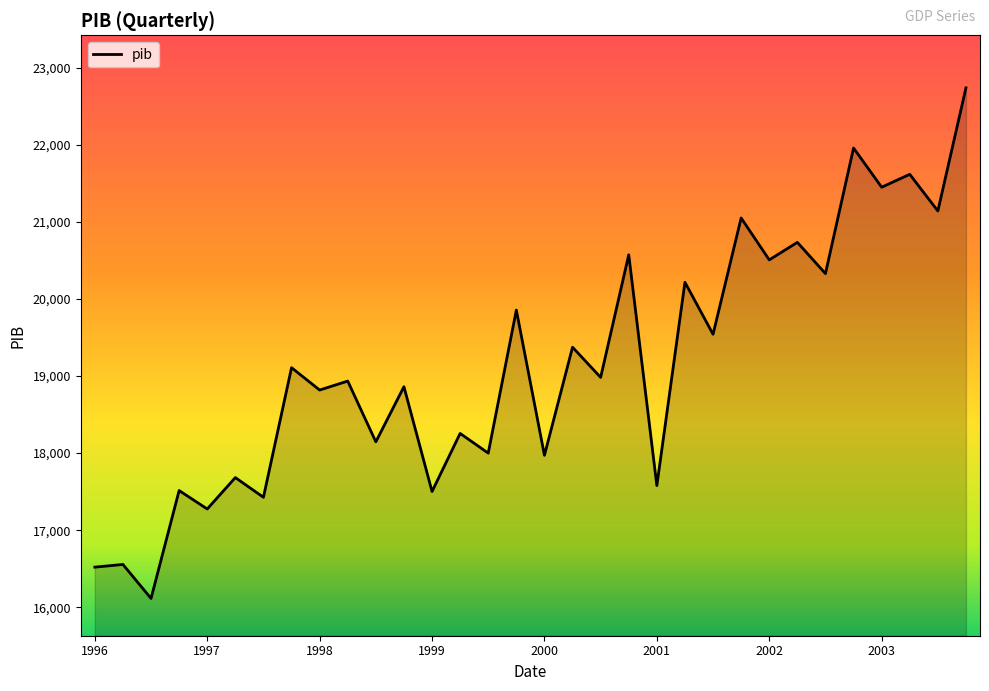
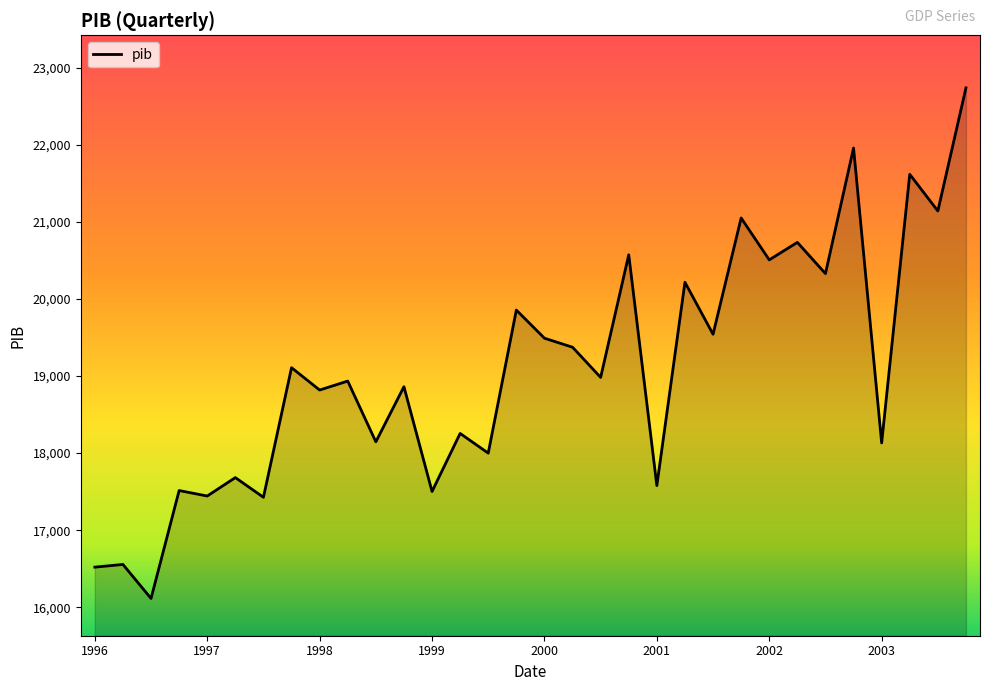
1997: 17,300 -> 17,400
2000: 18,000 -> 19,500
2003: 21,400 -> 18,100
